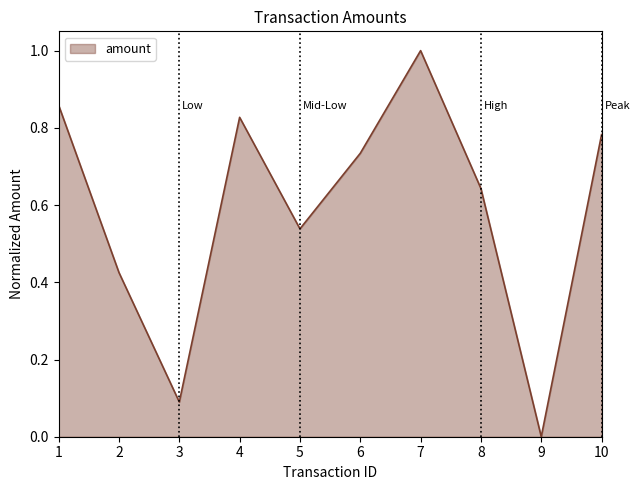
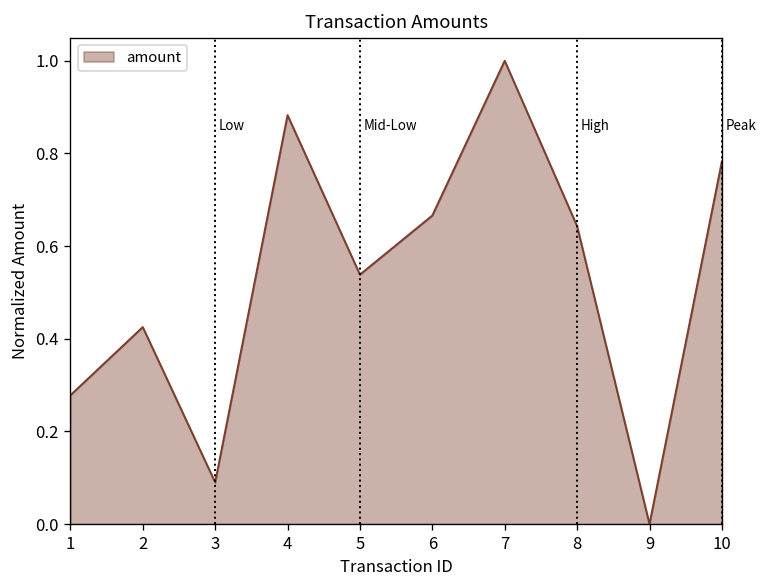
1: 0.86 -> 0.28
4: 0.83 -> 0.88
6: 0.73 -> 0.67
